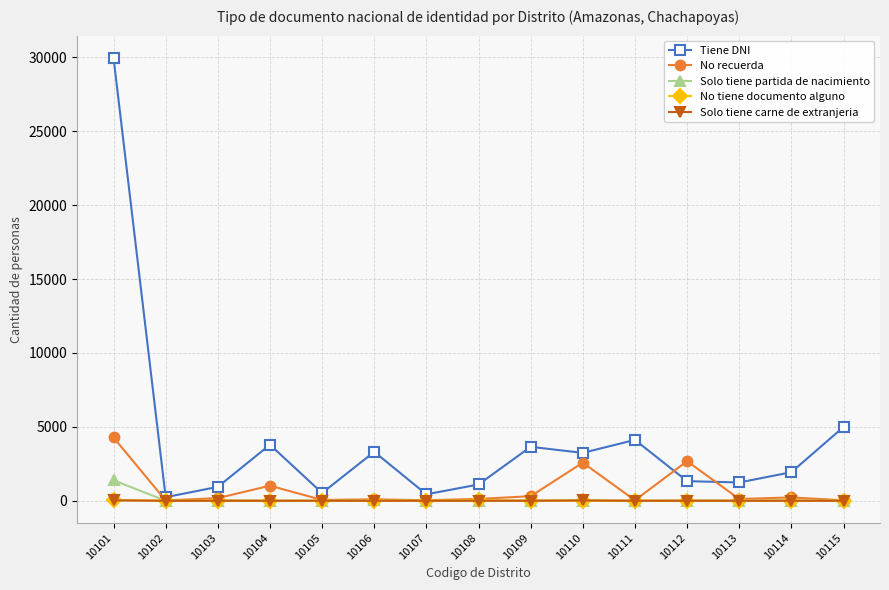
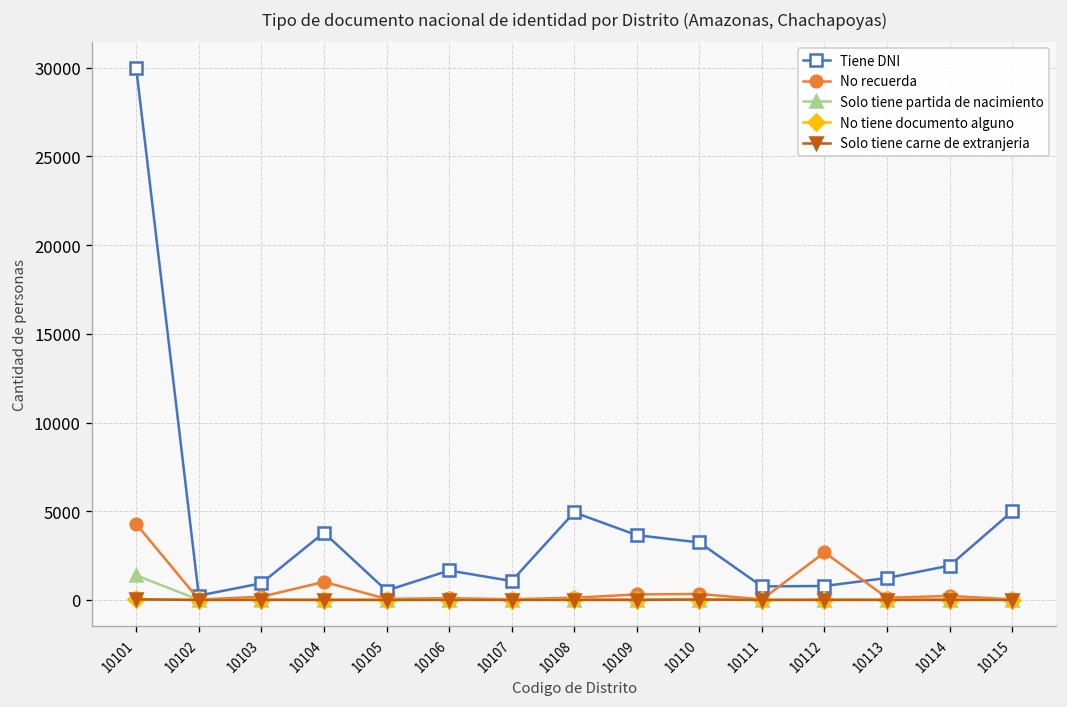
Tiene DNI, 10106: 3300 -> 1700
Tiene DNI, 10107: 400 -> 1100
Tiene DNI, 10108: 1100 -> 4900
No recuerda, 10110: 2600 -> 300
Tiene DNI, 10111: 4100 -> 800
Tiene DNI, 10112: 1300 -> 800
